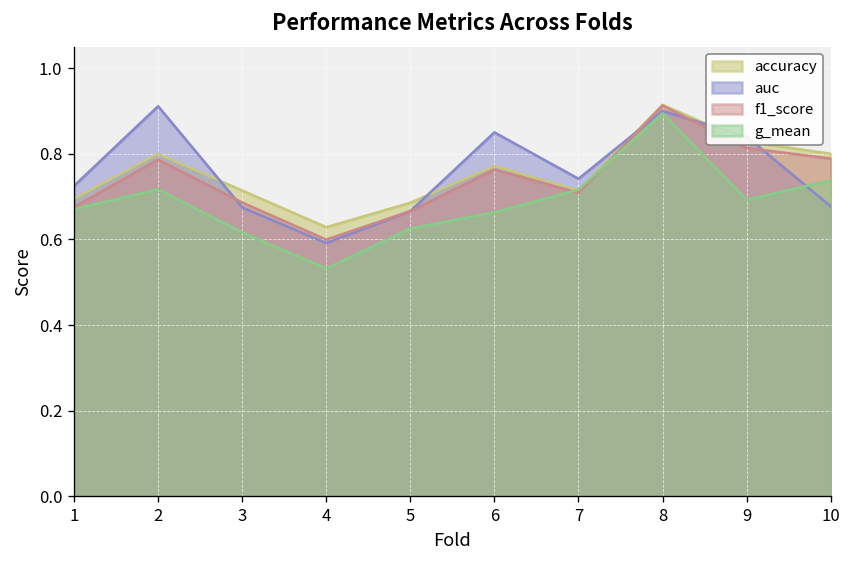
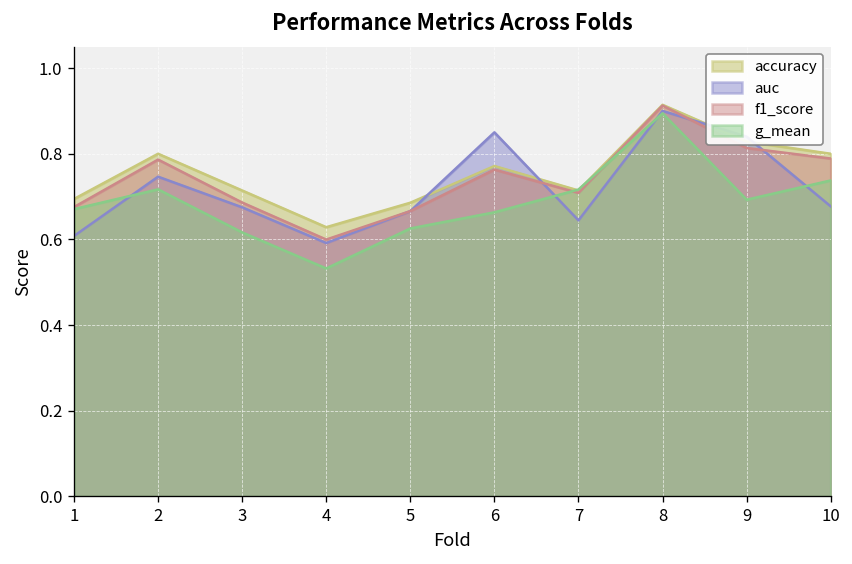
auc, 1: 0.73 -> 0.61
auc, 2: 0.91 -> 0.75
auc, 7: 0.74 -> 0.64
